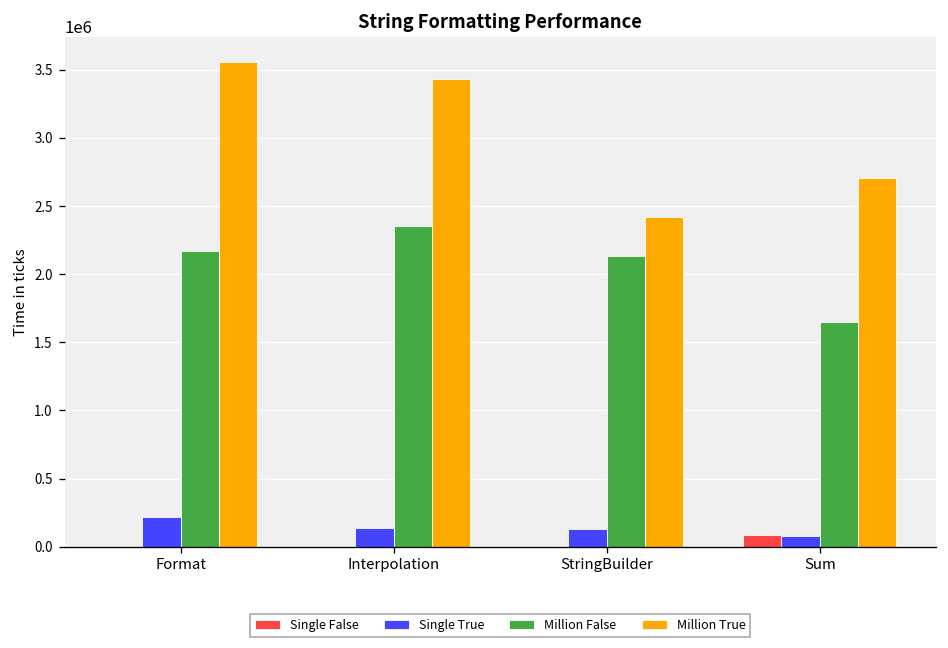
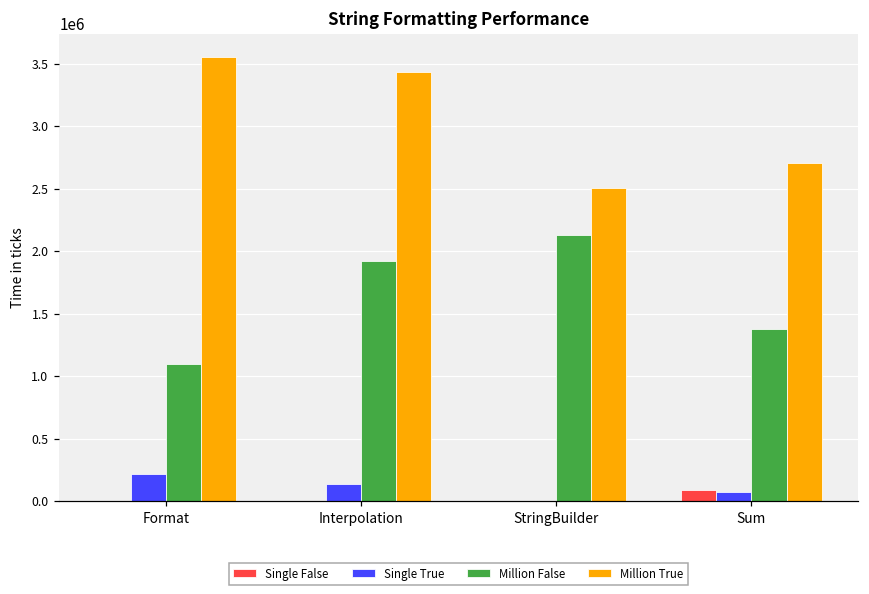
Million False, Format: 2170000 -> 1100000
Million False, Interpolation: 2350000 -> 1920000
Single True, StringBuilder: 130000 -> 0
Million True, StringBuilder: 2420000 -> 2510000
Million False, Sum: 1650000 -> 1370000
